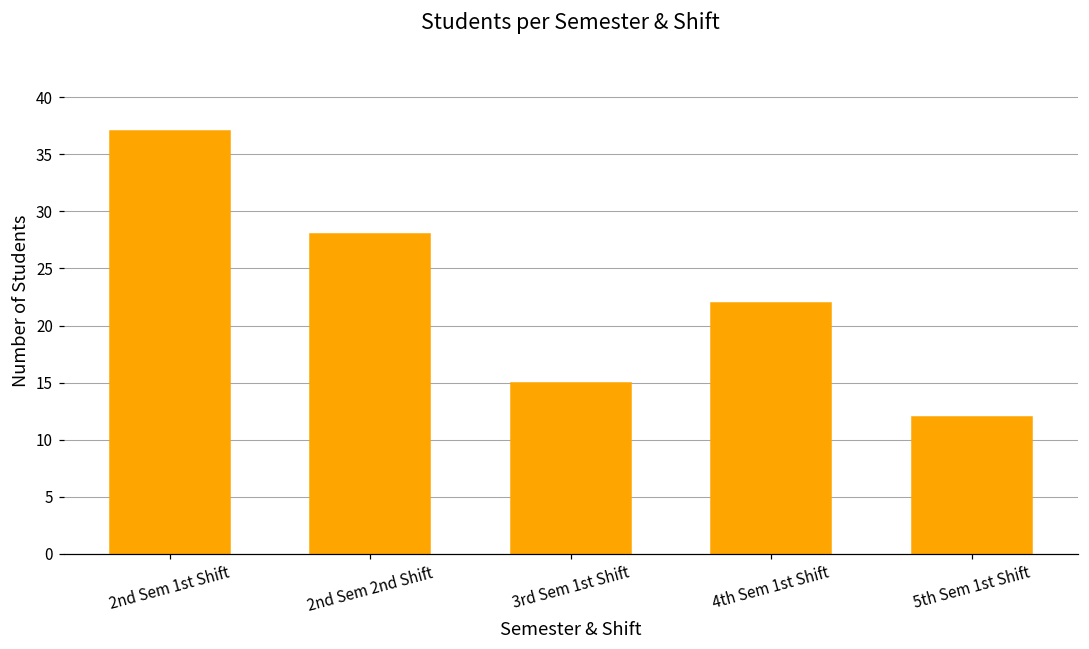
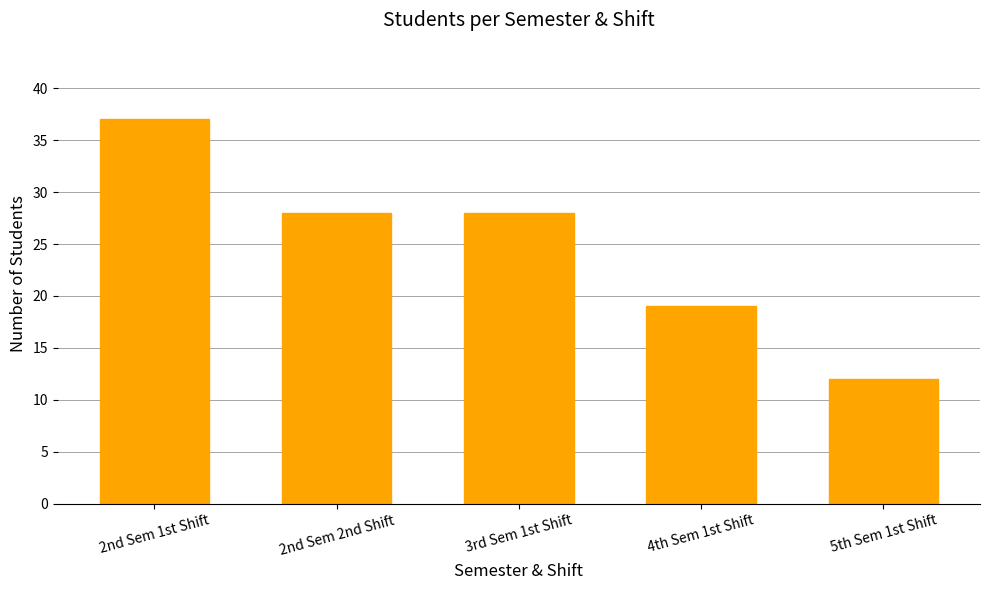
3rd Sem 1st Shift: 15 -> 28
4th Sem 1st Shift: 22 -> 19
